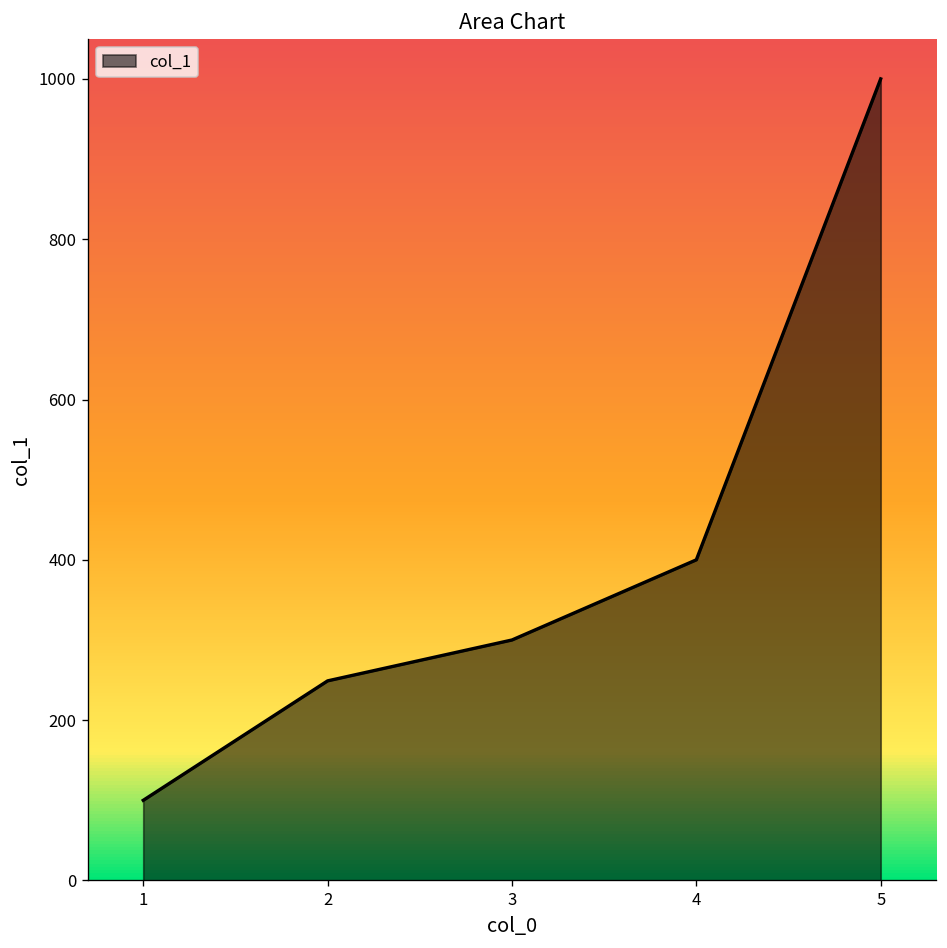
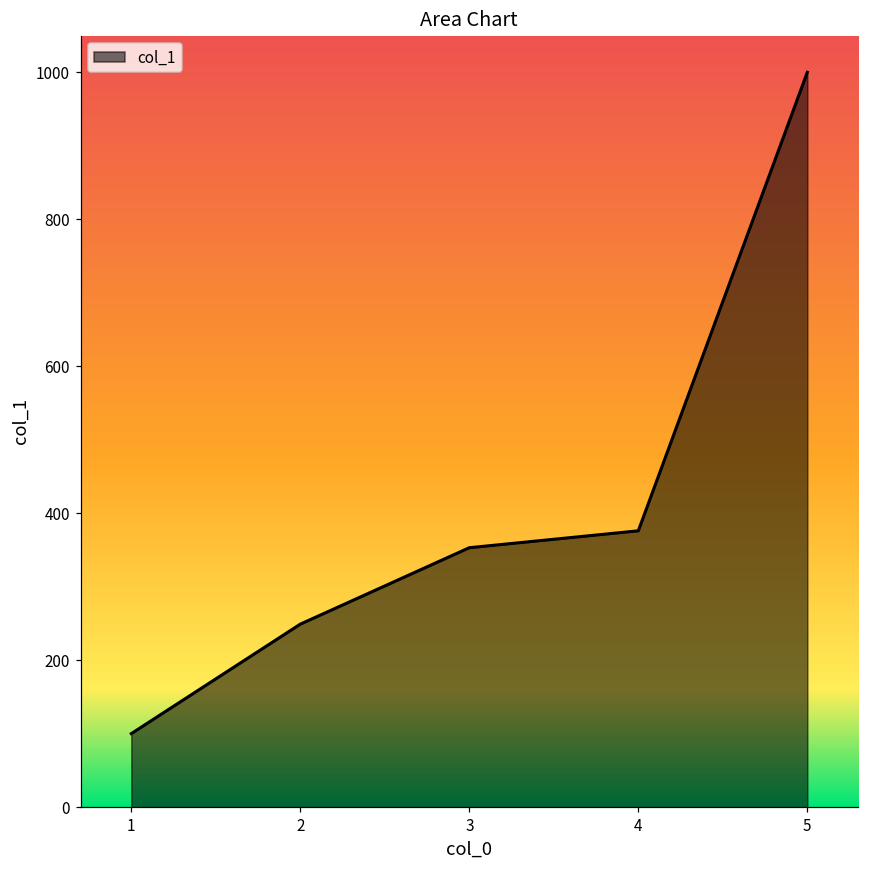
3: 300 -> 350
4: 400 -> 380
